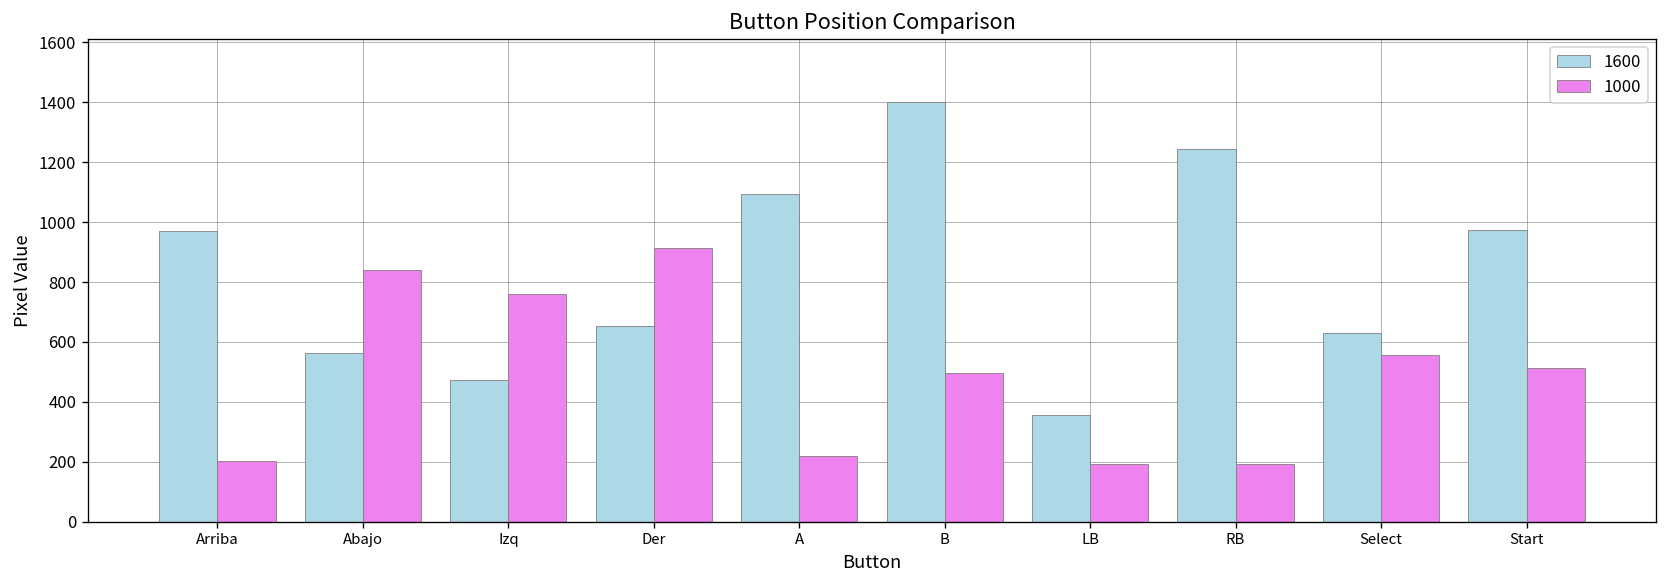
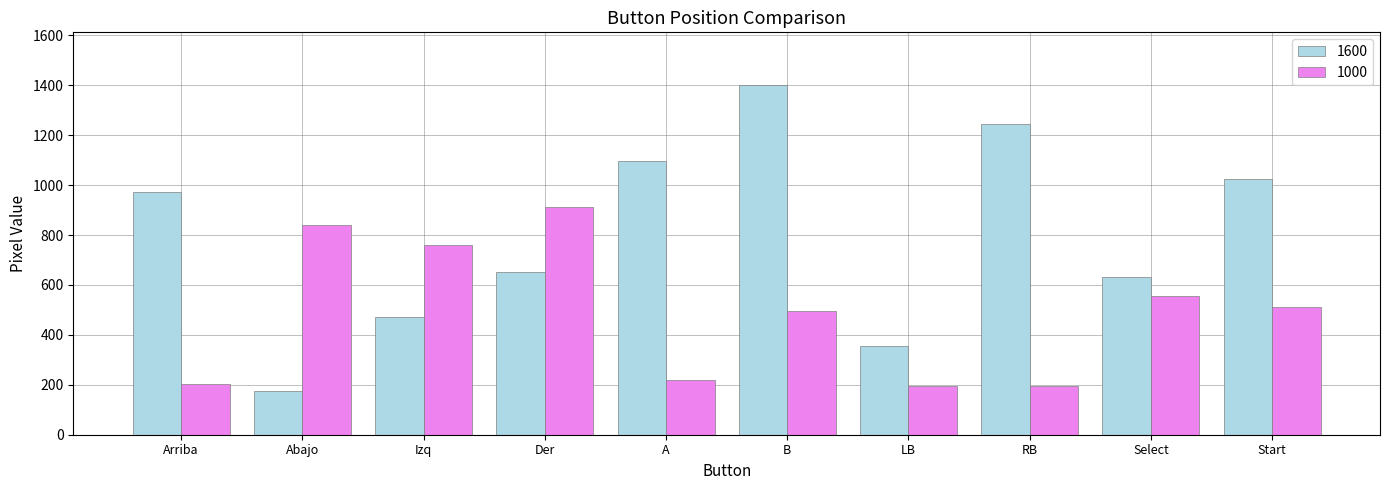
1600, Abajo: 560 -> 180
1600, Start: 970 -> 1020
